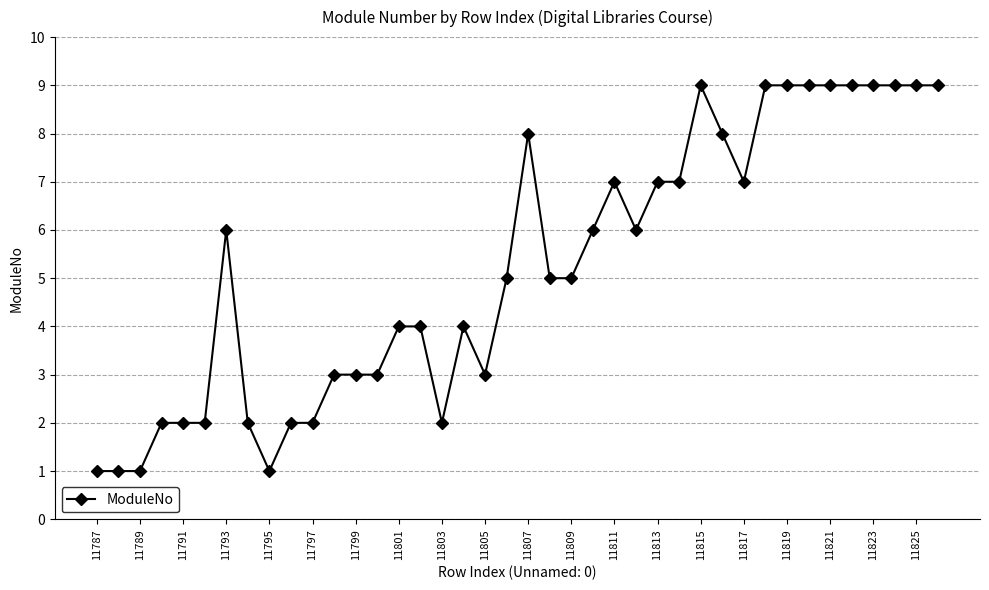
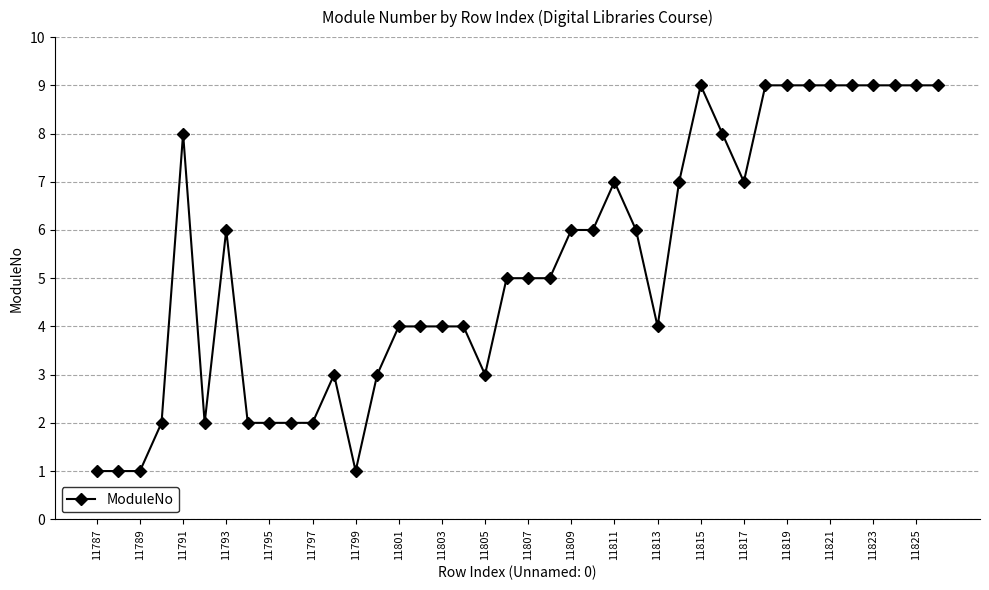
11791: 2 -> 8
11795: 1 -> 2
11799: 3 -> 1
11803: 2 -> 4
11807: 8 -> 5
11809: 5 -> 6
11813: 7 -> 4
